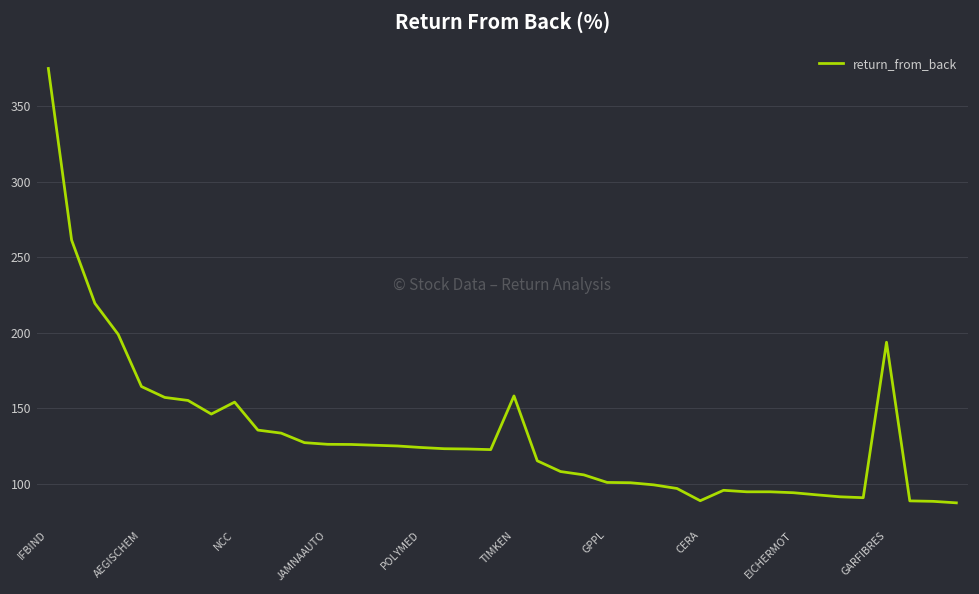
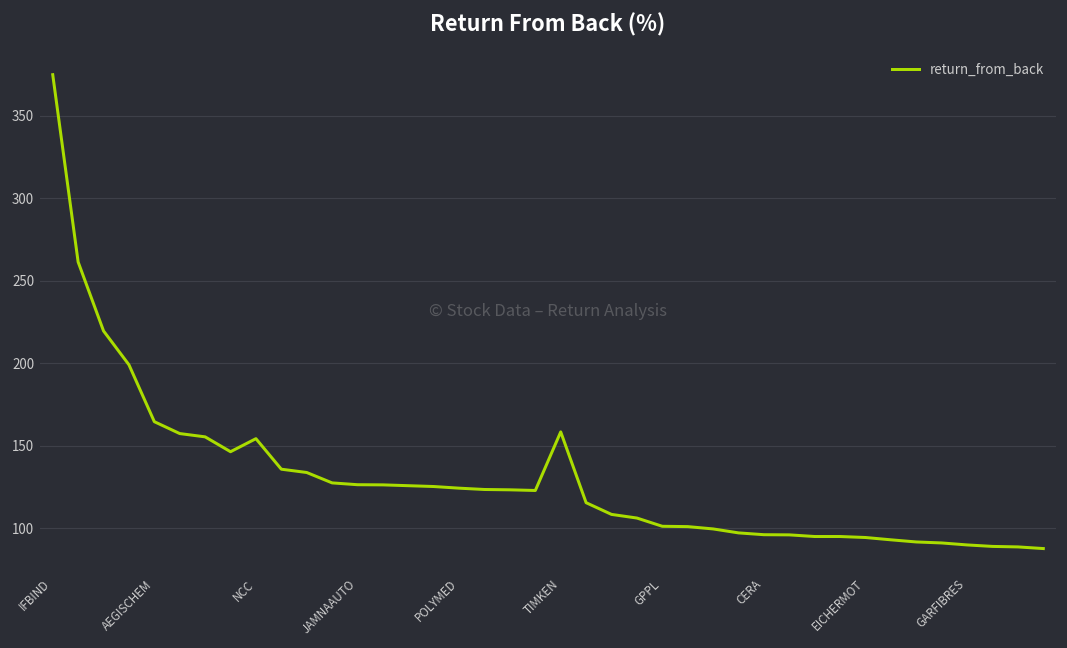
CERA: 89 -> 96
GARFIBRES: 194 -> 90
